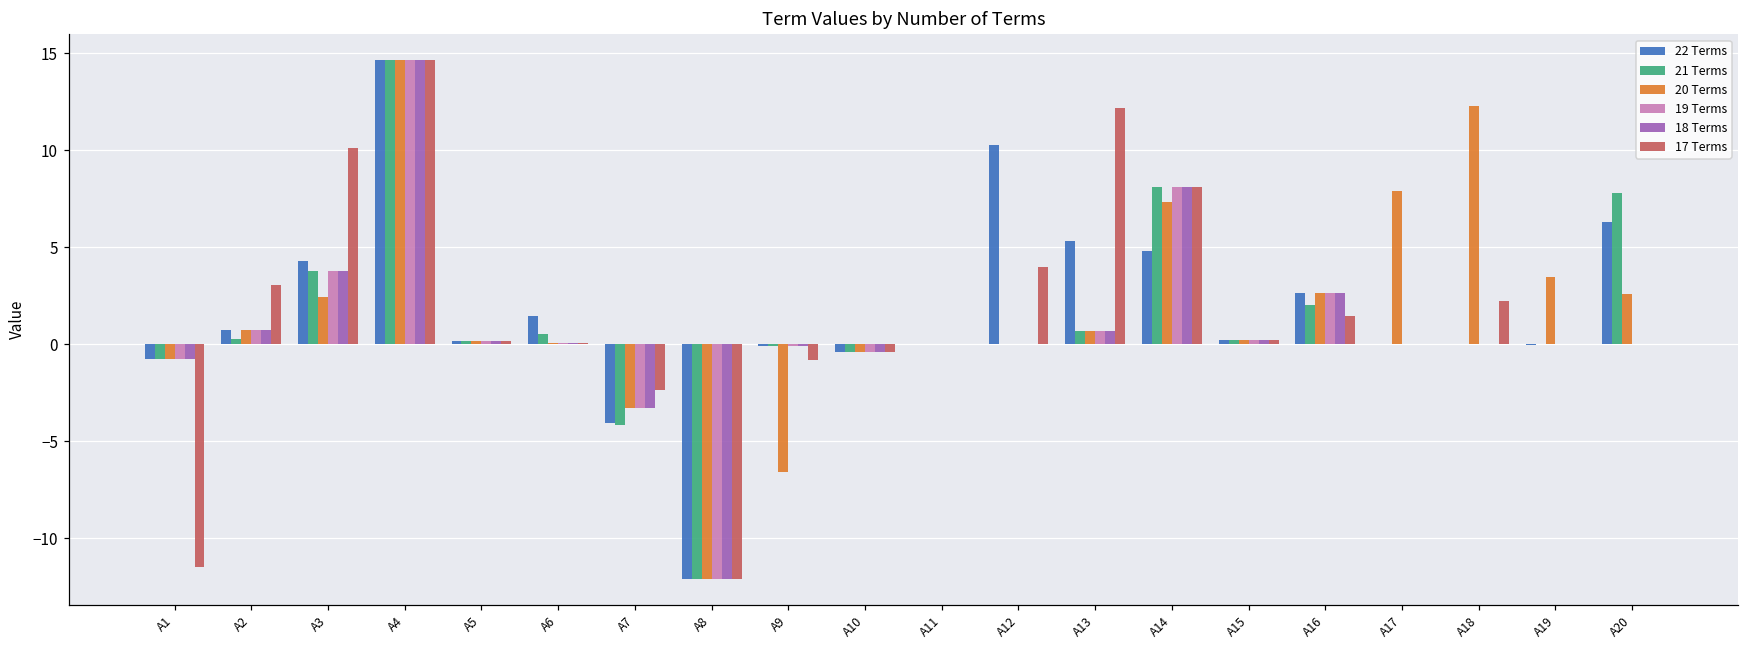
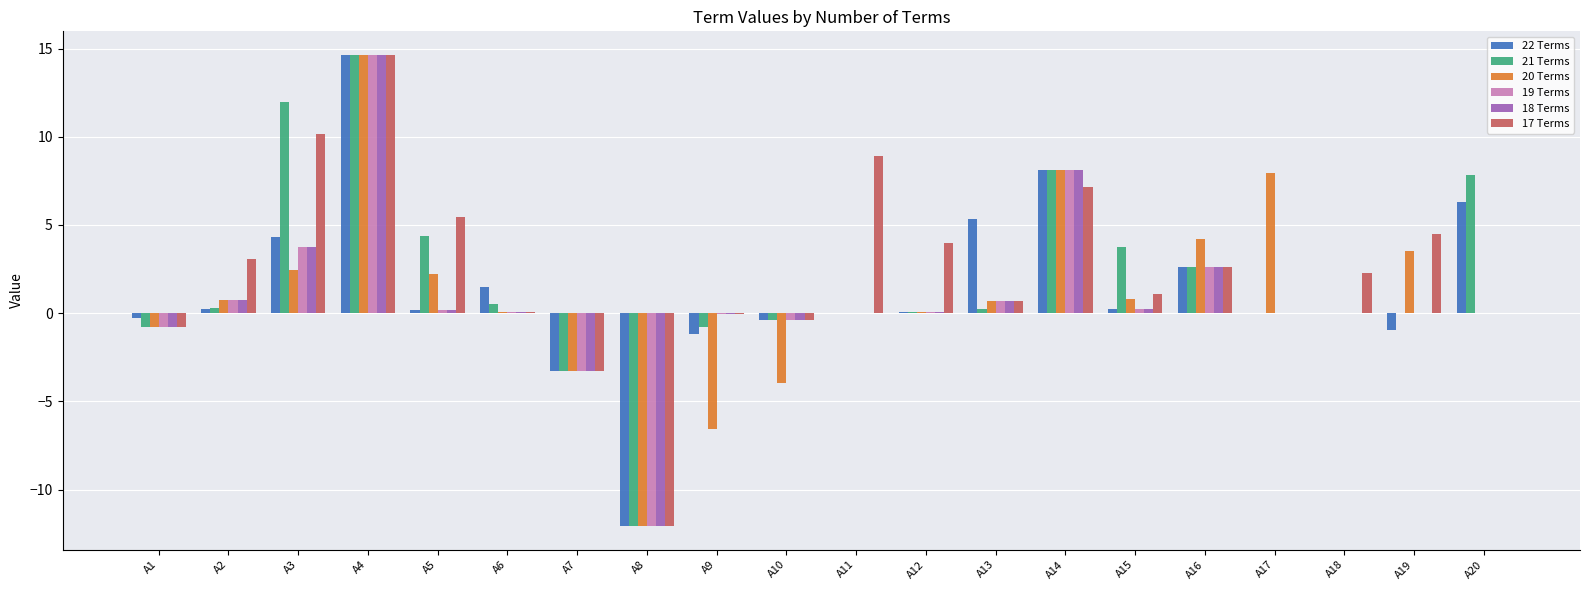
22 Terms, A1: -0.8 -> -0.3
17 Terms, A1: -11.5 -> -0.8
22 Terms, A2: 0.8 -> 0.2
21 Terms, A3: 3.8 -> 12.0
21 Terms, A5: 0.2 -> 4.4
20 Terms, A5: 0.2 -> 2.2
17 Terms, A5: 0.2 -> 5.4
22 Terms, A7: -4.0 -> -3.3
21 Terms, A7: -4.1 -> -3.3
17 Terms, A7: -2.3 -> -3.3
22 Terms, A9: -0.1 -> -1.2
21 Terms, A9: -0.1 -> -0.8
17 Terms, A9: -0.8 -> -0.1
20 Terms, A10: -0.4 -> -4.0
17 Terms, A11: 0.0 -> 8.9
22 Terms, A12: 10.3 -> 0.0
21 Terms, A13: 0.7 -> 0.2
17 Terms, A13: 12.2 -> 0.7
22 Terms, A14: 4.8 -> 8.1
20 Terms, A14: 7.4 -> 8.1
17 Terms, A14: 8.1 -> 7.1
21 Terms, A15: 0.2 -> 3.7
20 Terms, A15: 0.2 -> 0.8
17 Terms, A15: 0.2 -> 1.1
21 Terms, A16: 2.0 -> 2.6
20 Terms, A16: 2.6 -> 4.2
17 Terms, A16: 1.5 -> 2.6
20 Terms, A18: 12.3 -> 0.0
22 Terms, A19: 0.0 -> -1.0
17 Terms, A19: 0.0 -> 4.5
20 Terms, A20: 2.6 -> 0.0
